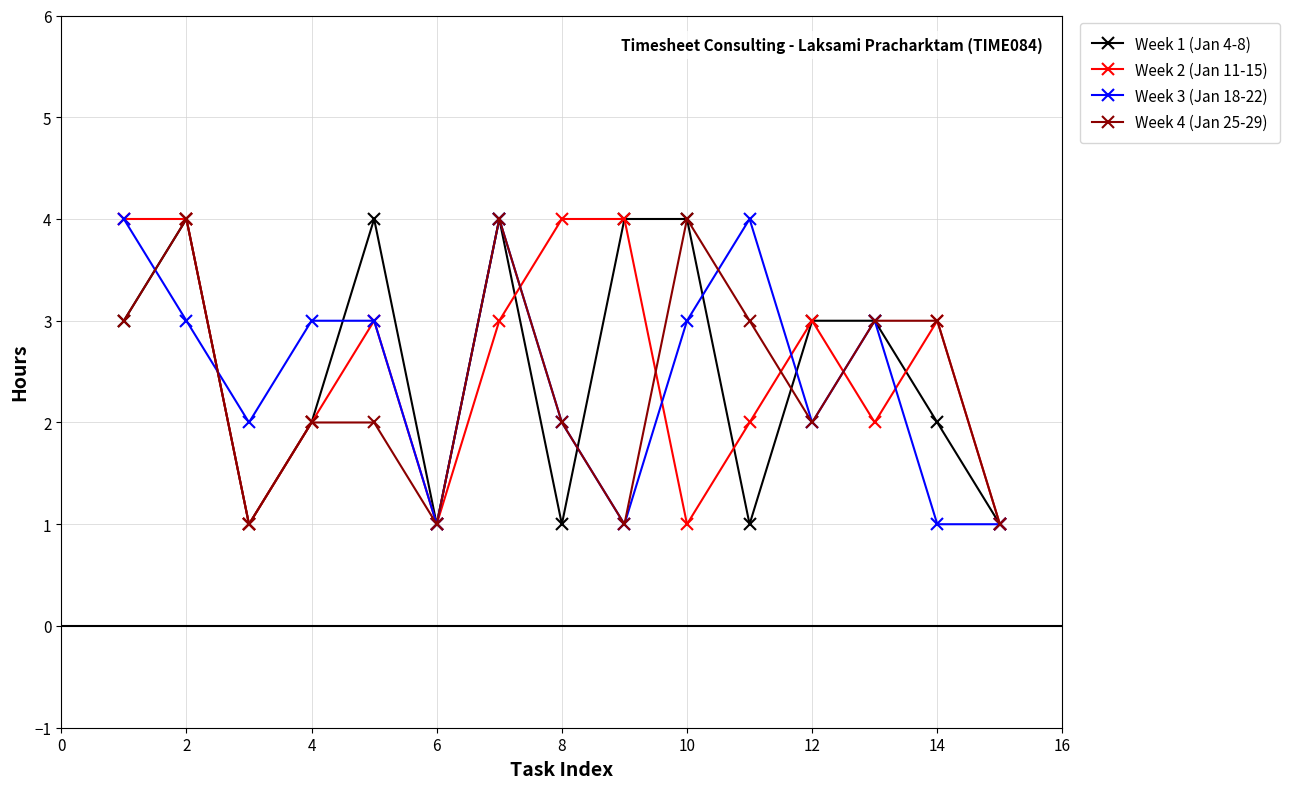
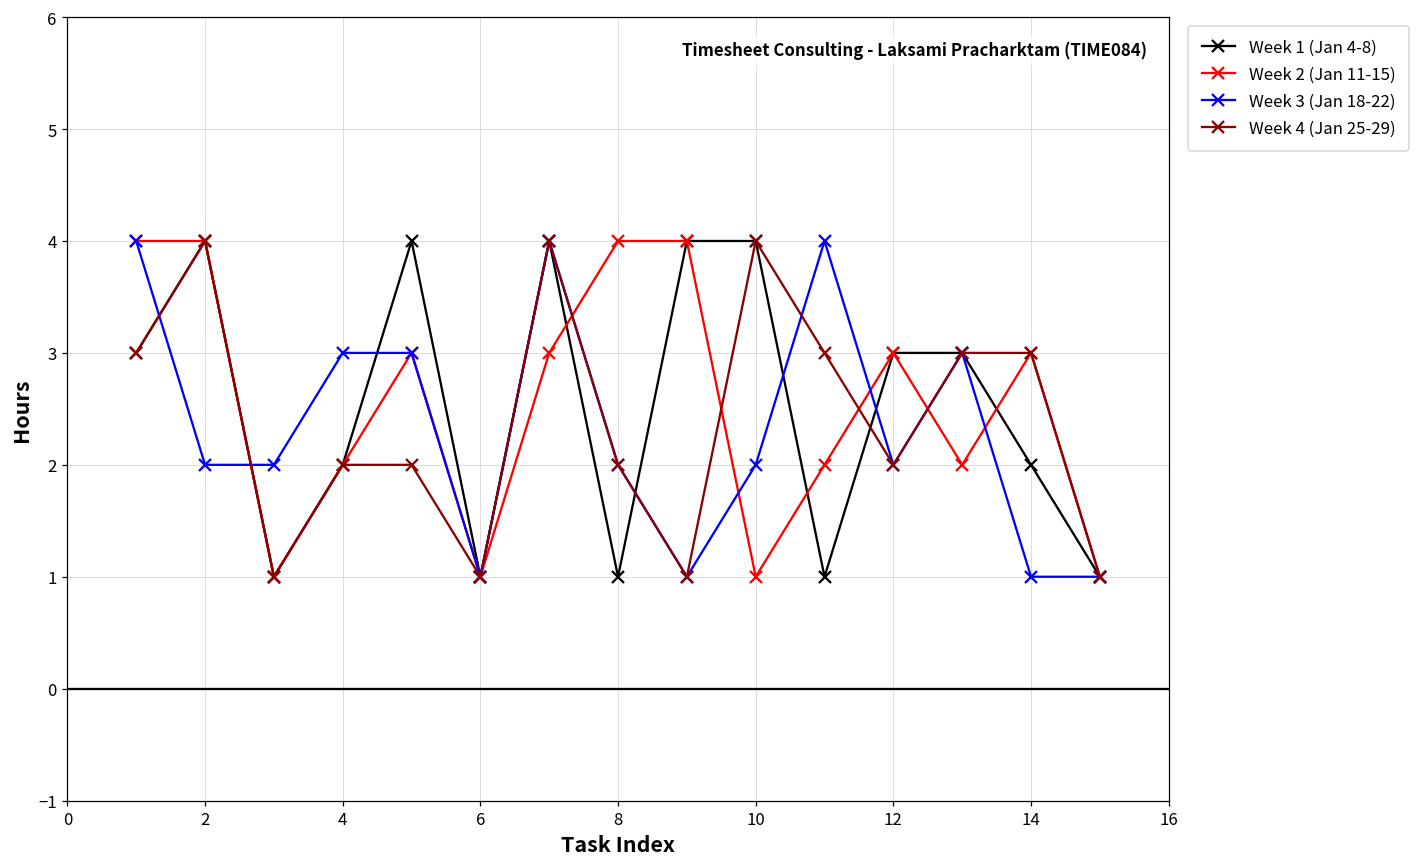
Week 3 (Jan 18-22), 2: 3 -> 2
Week 3 (Jan 18-22), 10: 3 -> 2
